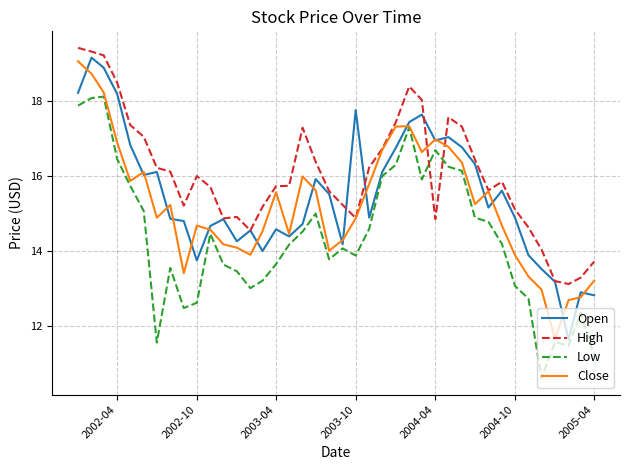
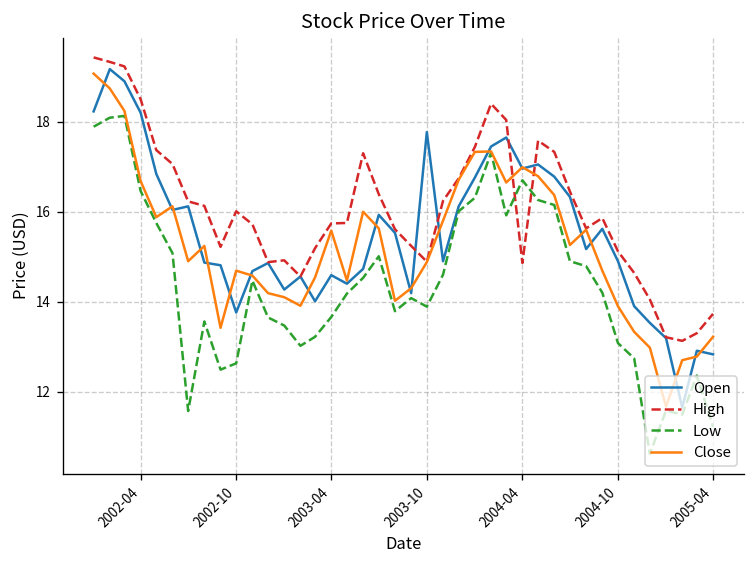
Close, 2002-04: 16.9 -> 16.7
